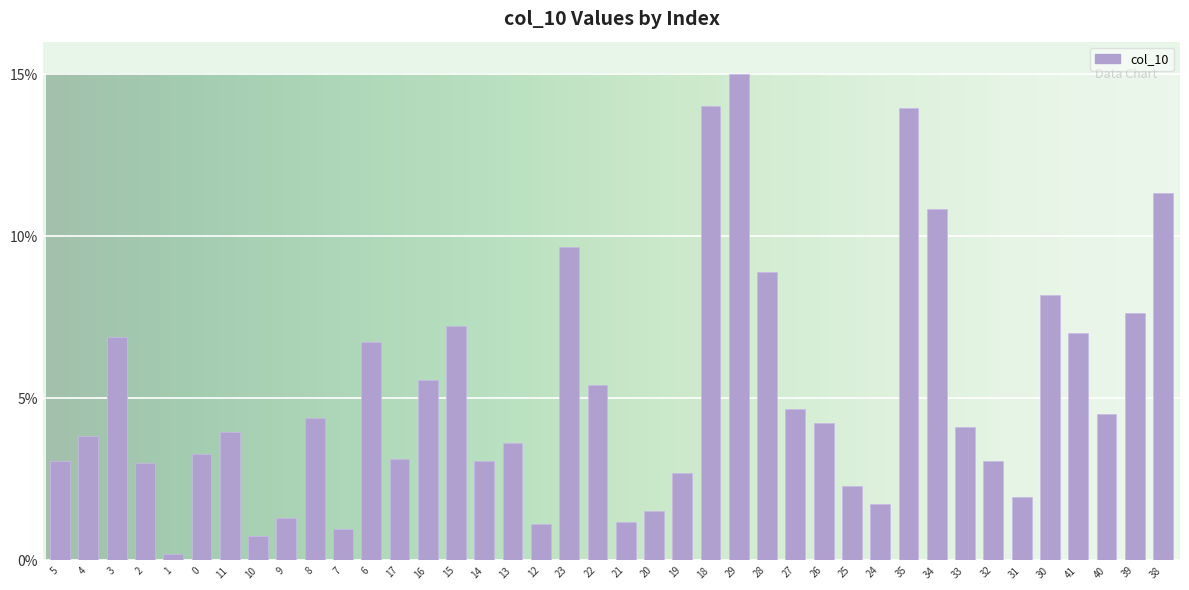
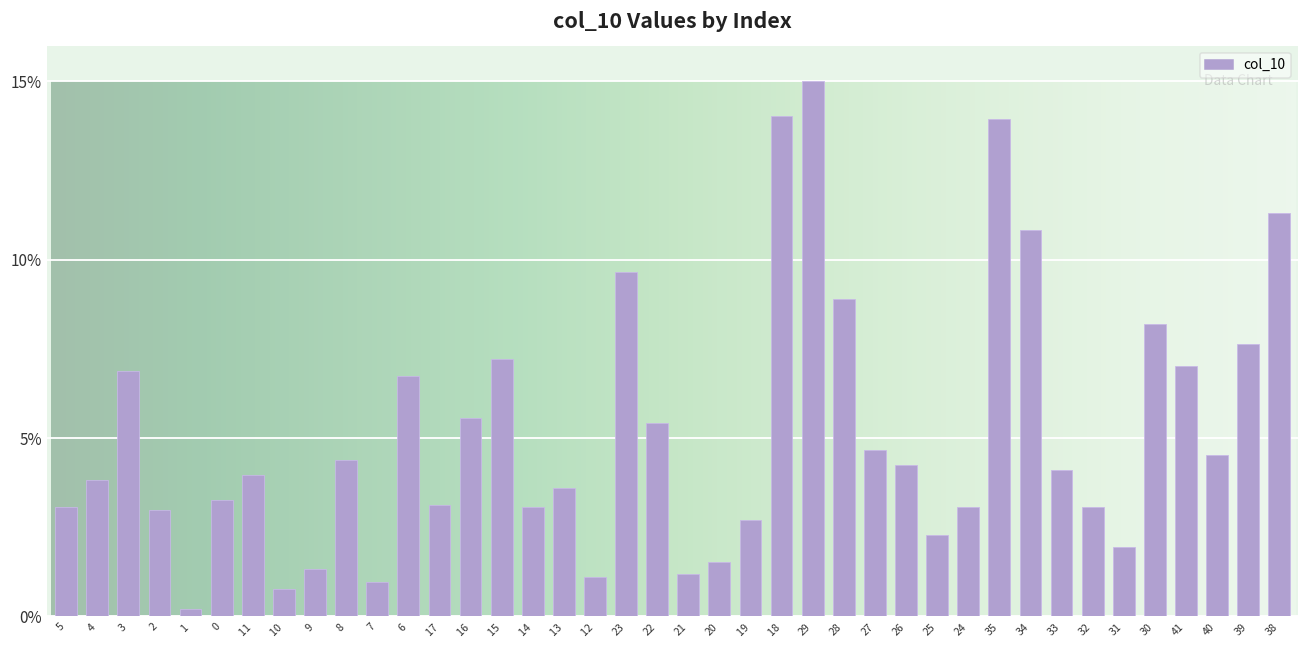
24: 1.7% -> 3.1%
